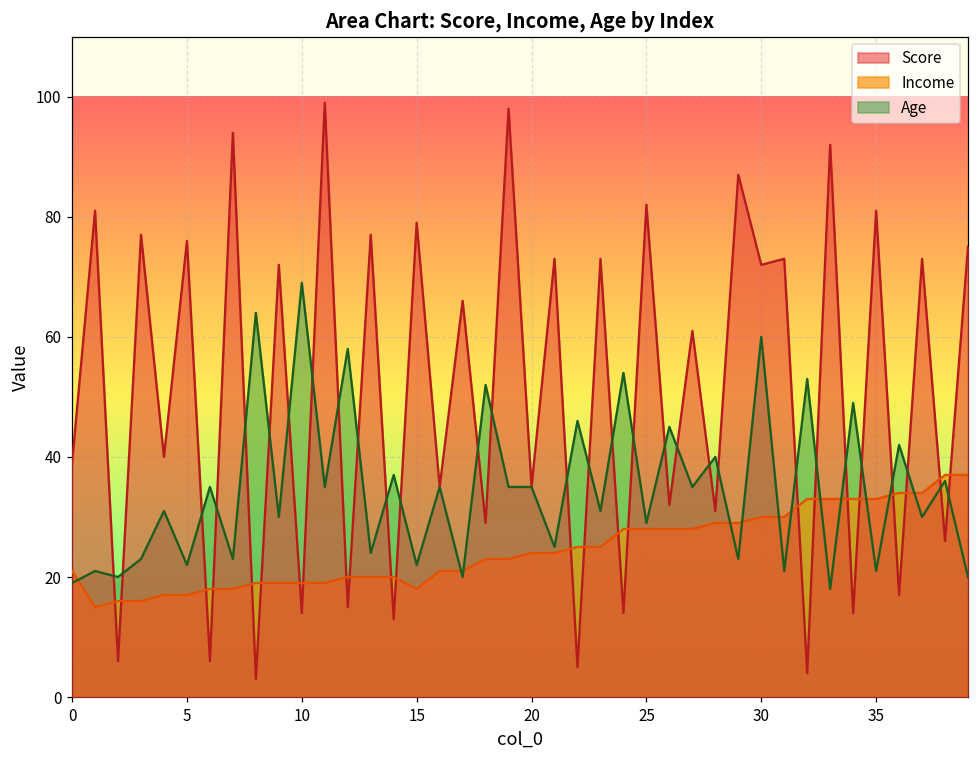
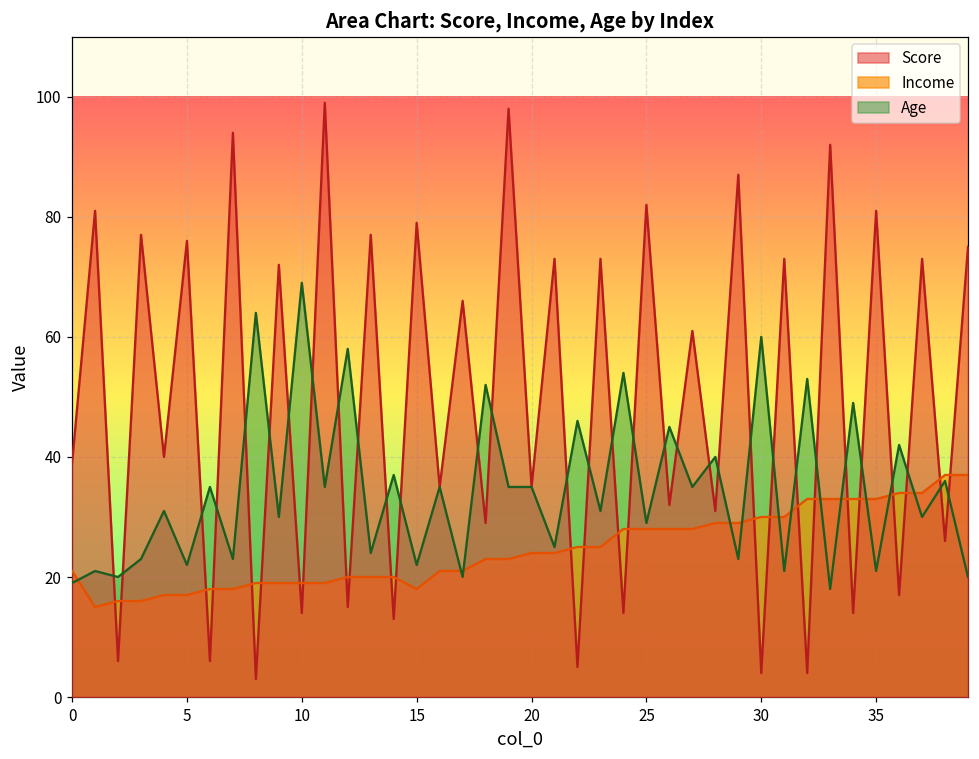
Score, 30: 72 -> 4
